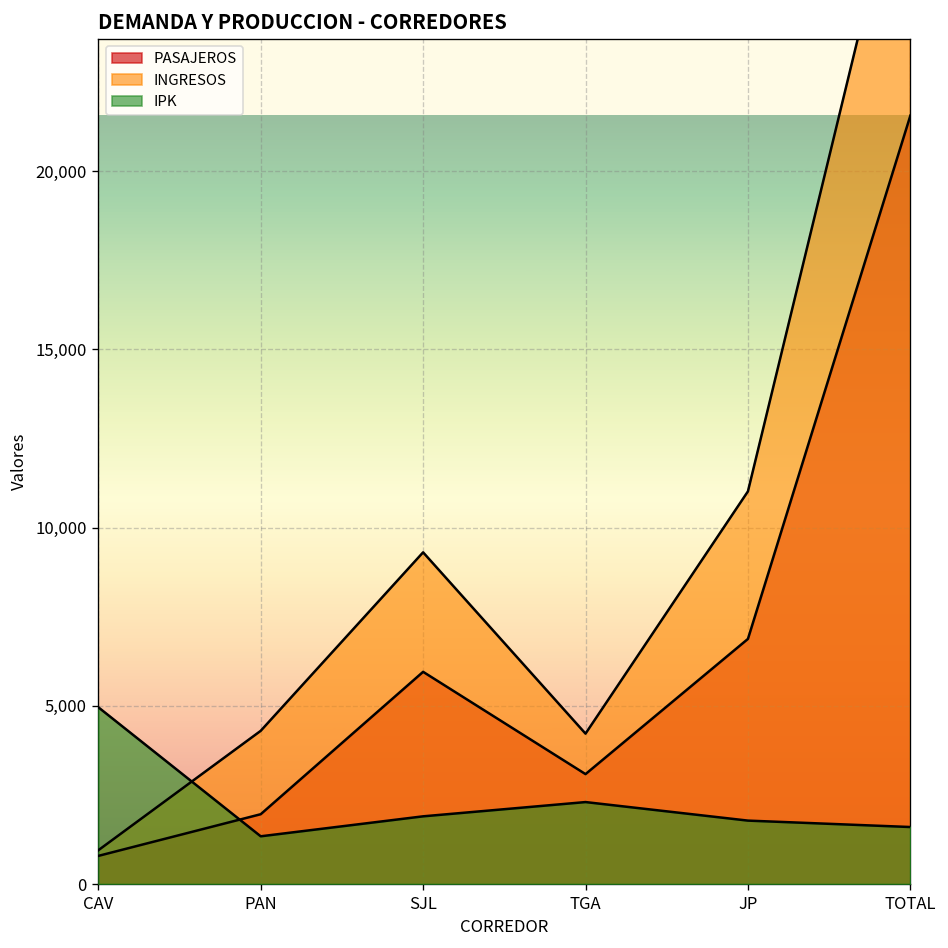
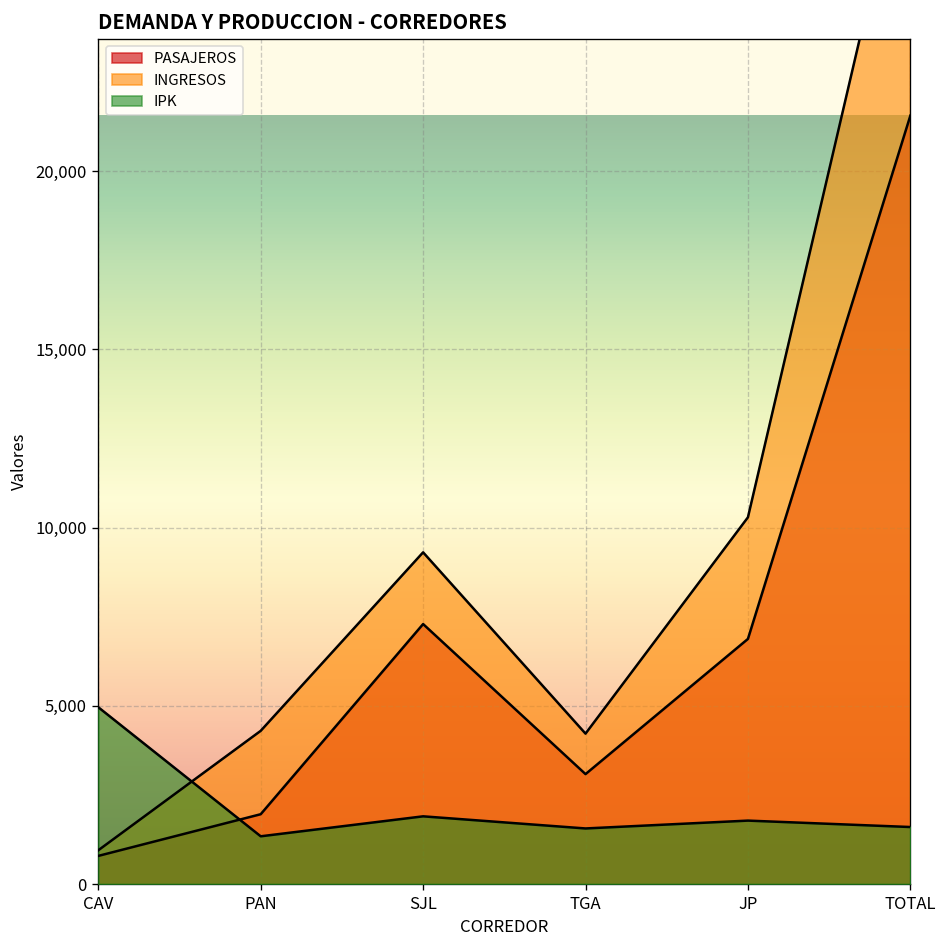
PASAJEROS, SJL: 6,000 -> 7,300
IPK, TGA: 2,300 -> 1,600
INGRESOS, JP: 11,000 -> 10,300
